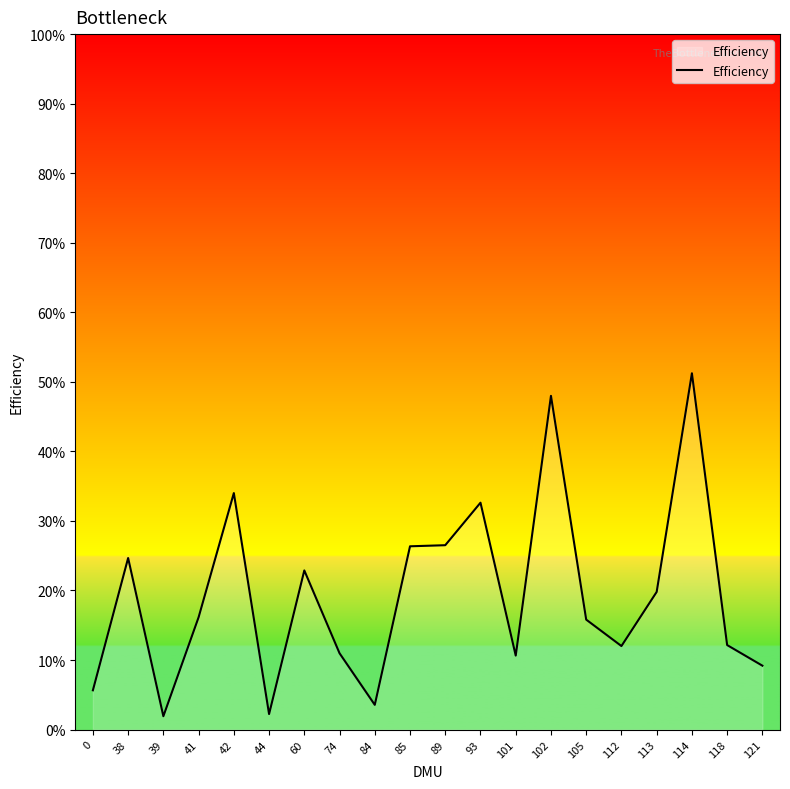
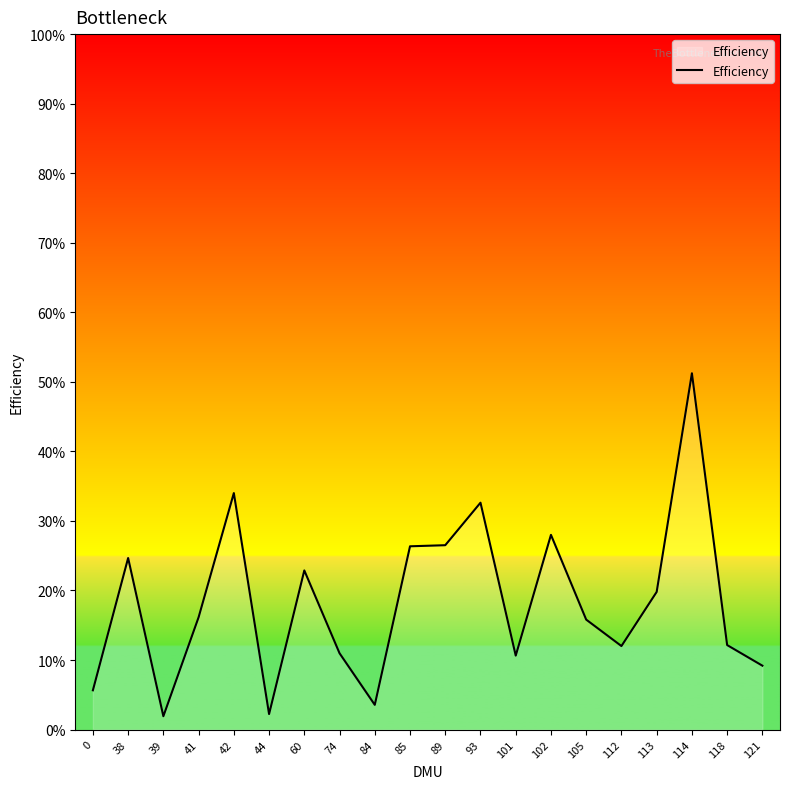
102: 48% -> 28%
